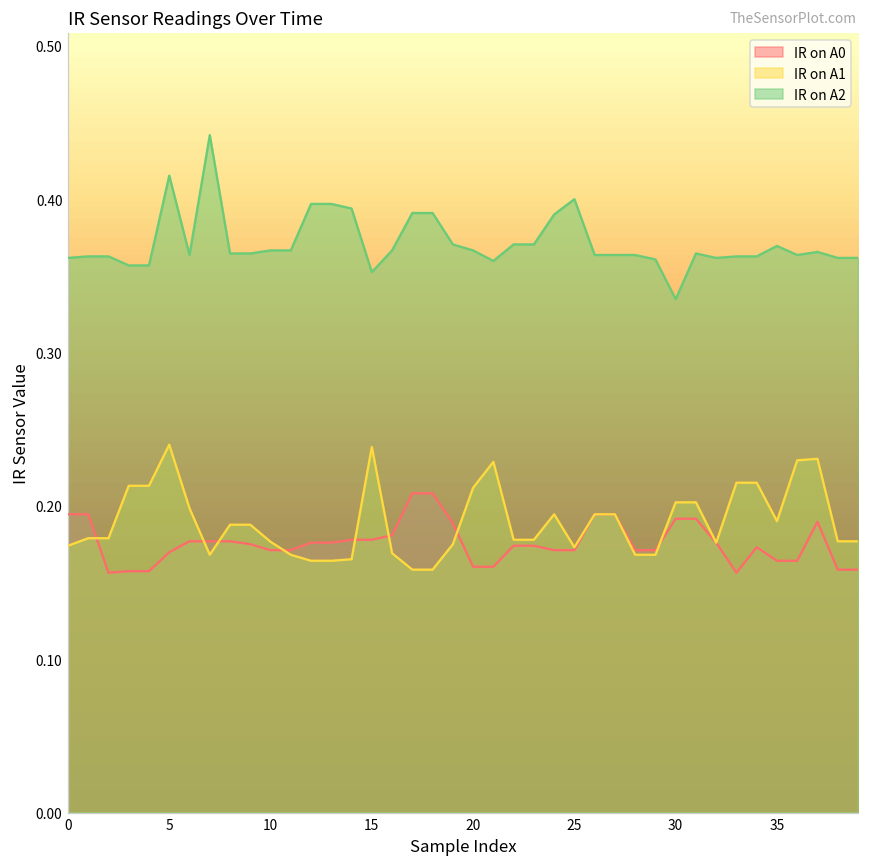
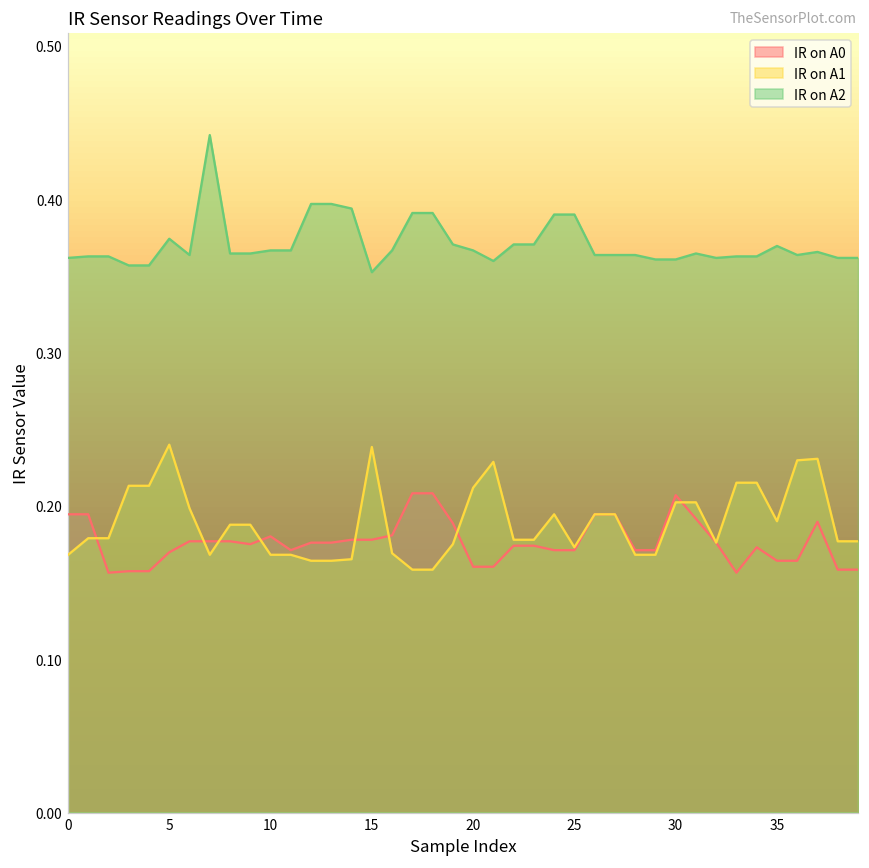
IR on A1, 0: 0.174 -> 0.168
IR on A2, 5: 0.415 -> 0.374
IR on A0, 10: 0.171 -> 0.180
IR on A1, 10: 0.177 -> 0.168
IR on A2, 25: 0.40 -> 0.39
IR on A0, 30: 0.192 -> 0.207
IR on A2, 30: 0.335 -> 0.361
